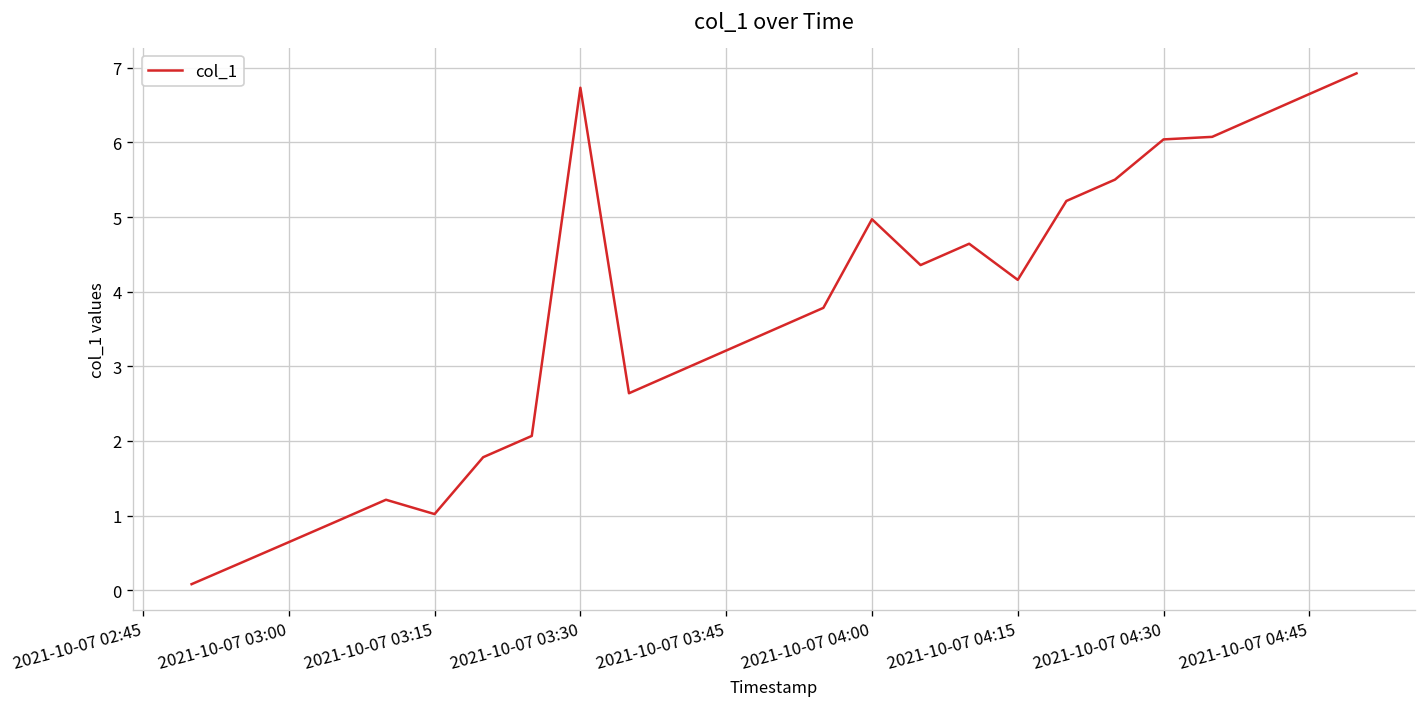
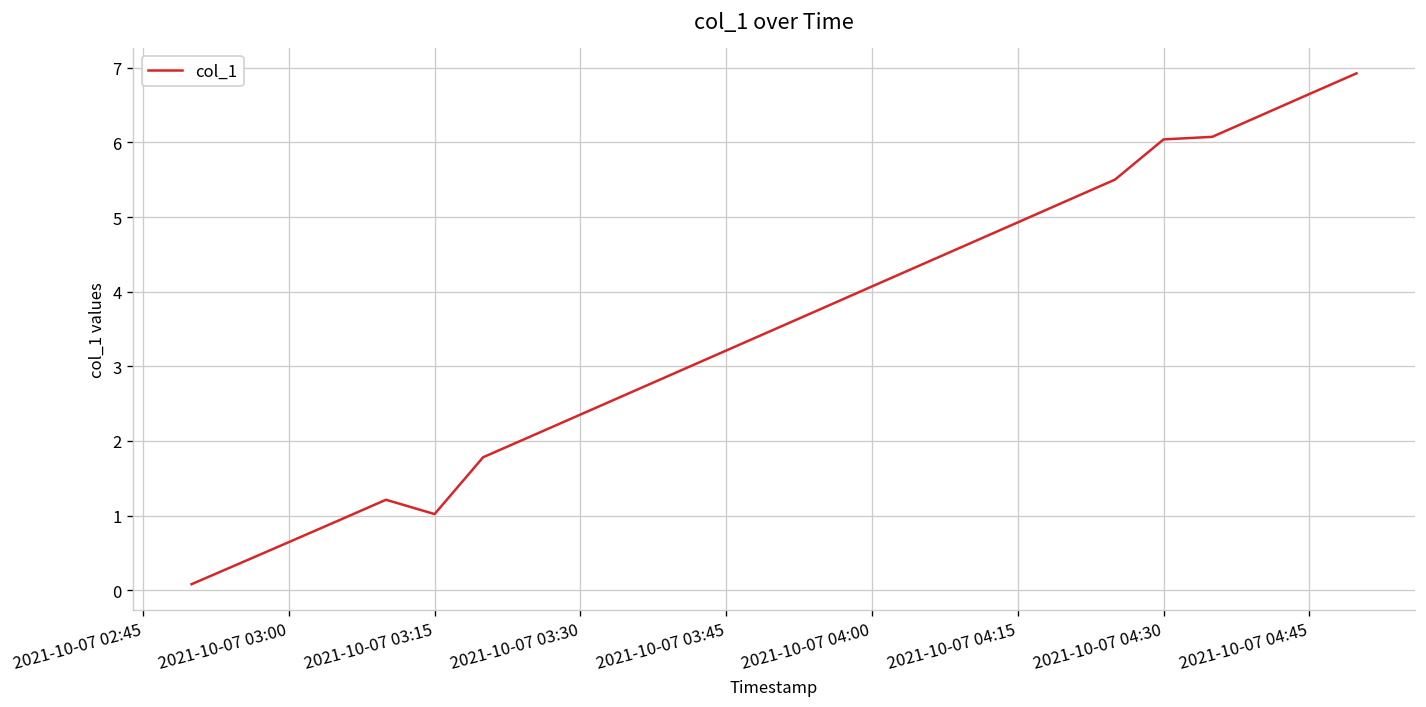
2021-10-07 03:30: 6.7 -> 2.4
2021-10-07 04:00: 5.0 -> 4.1
2021-10-07 04:15: 4.2 -> 4.9
